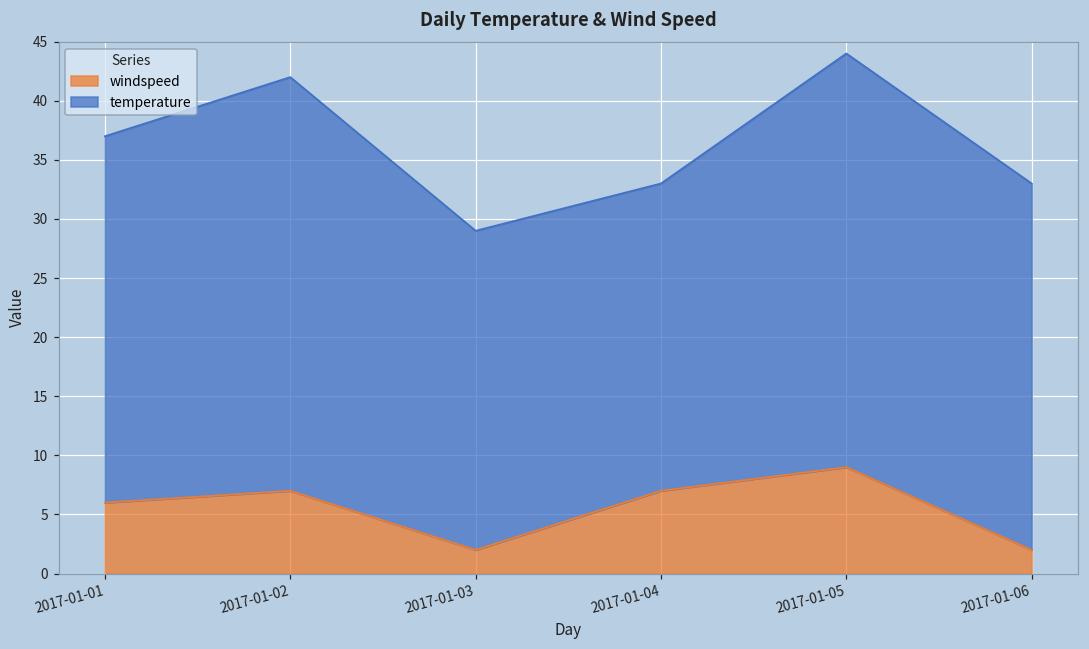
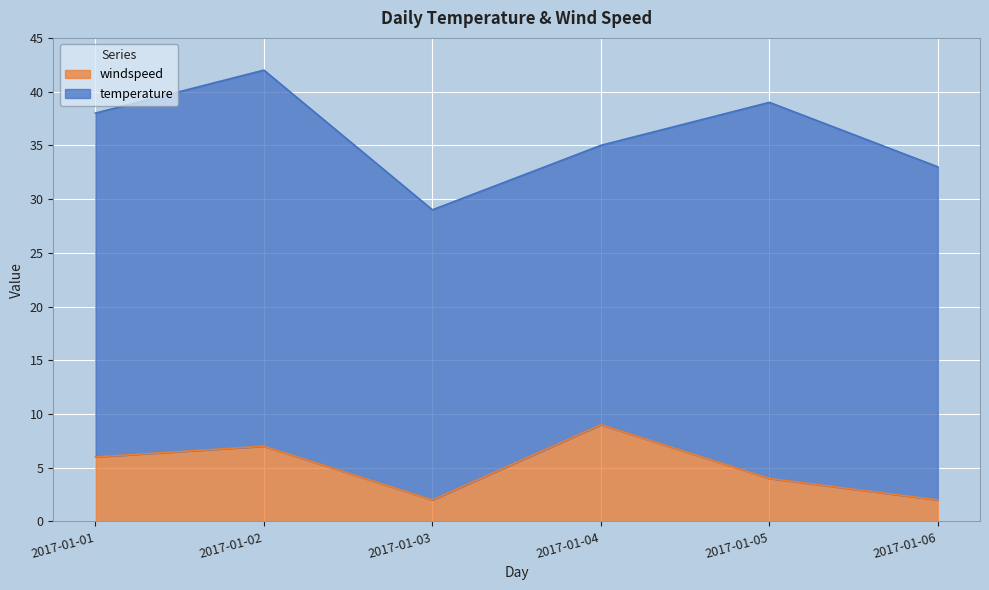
temperature, 2017-01-01: 31 -> 32
windspeed, 2017-01-04: 7 -> 9
windspeed, 2017-01-05: 9 -> 4
